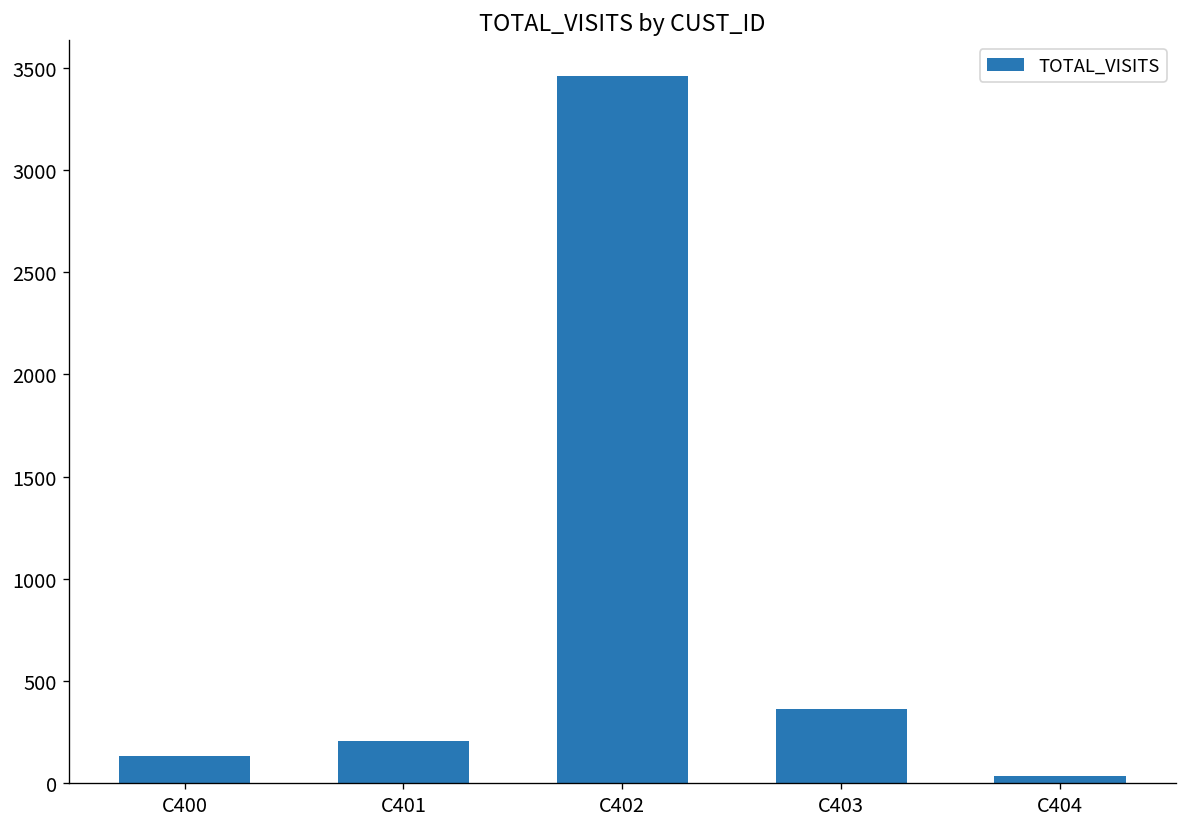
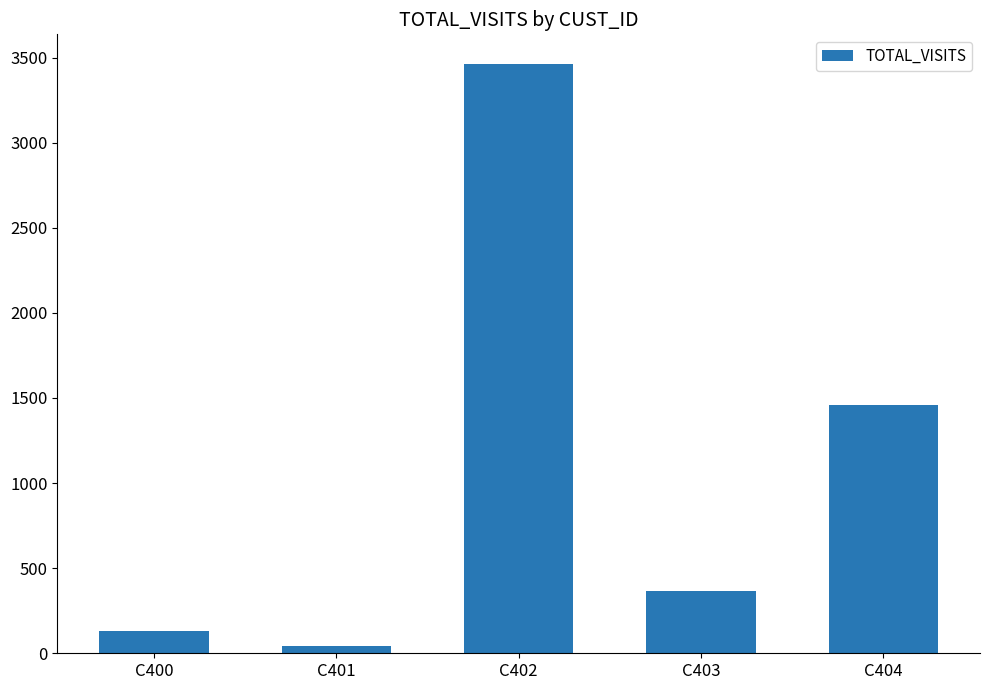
C401: 200 -> 40
C404: 40 -> 1460
